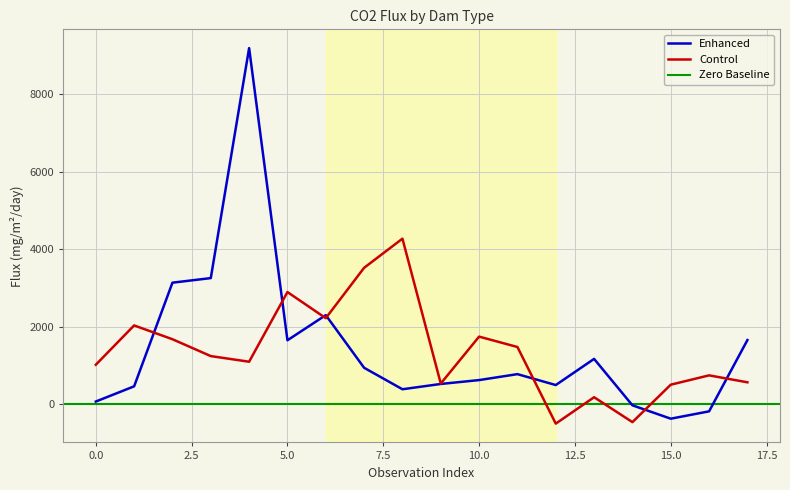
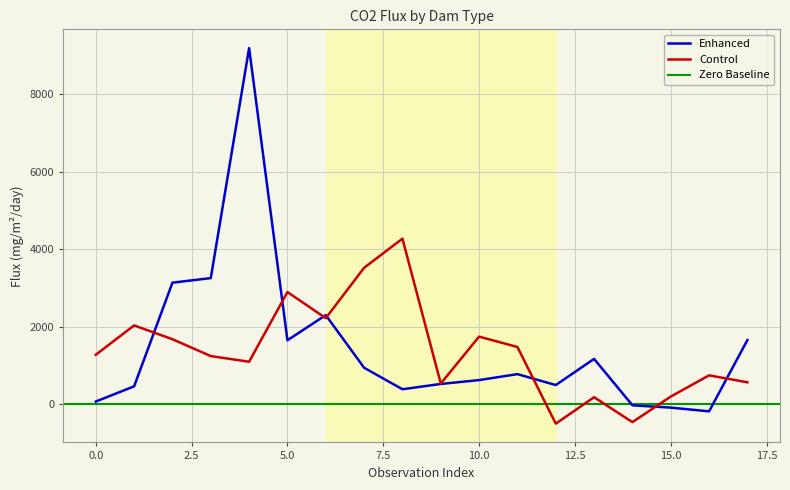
Control, 0.0: 1000 -> 1300
Enhanced, 15.0: -400 -> -100
Control, 15.0: 500 -> 200
